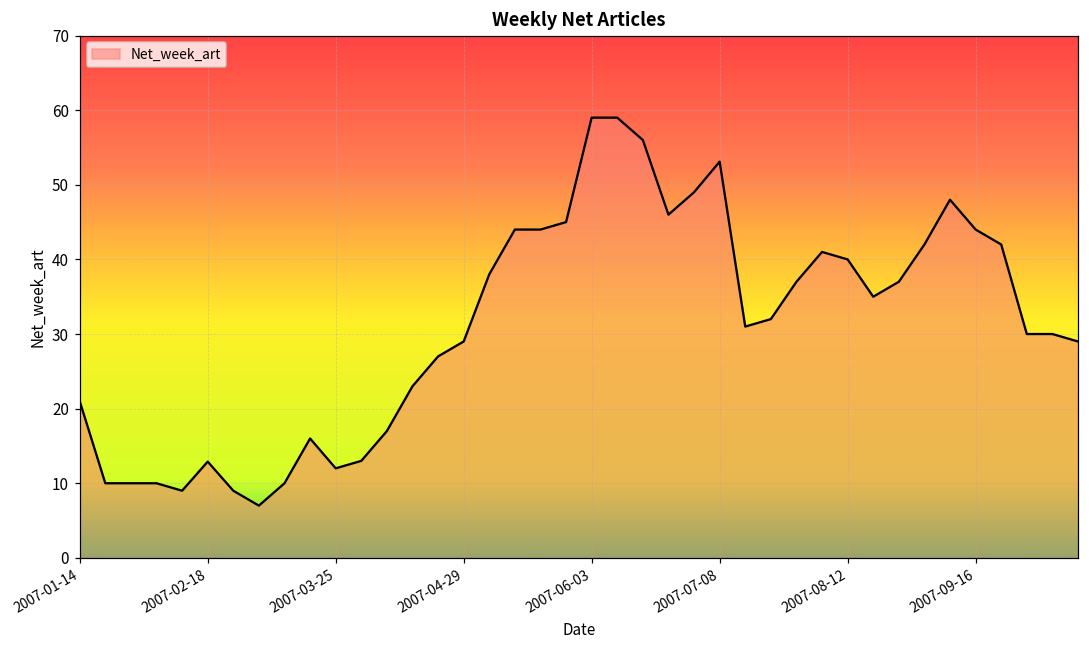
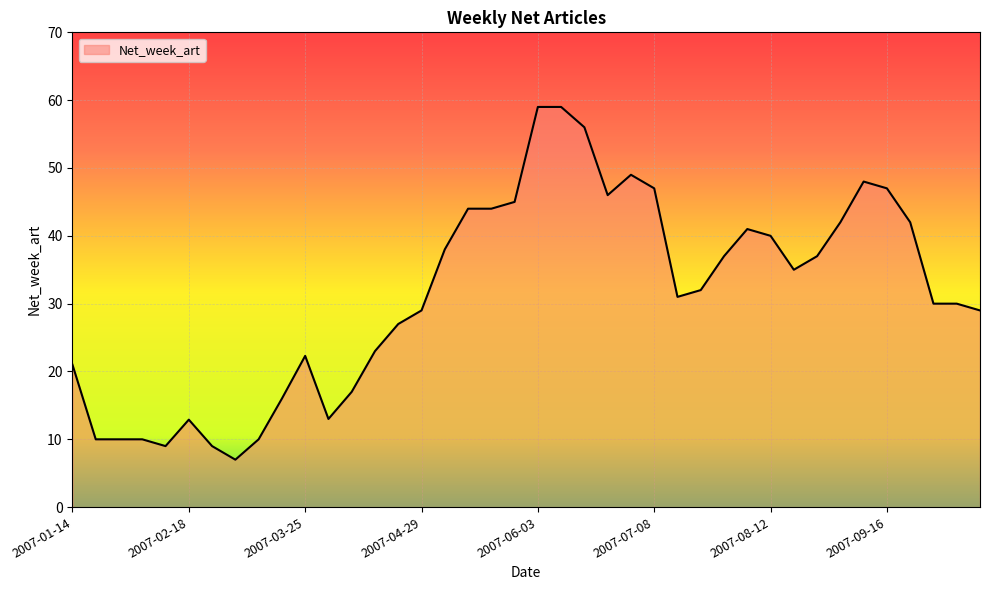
2007-03-25: 12 -> 22
2007-07-08: 53 -> 47
2007-09-16: 44 -> 47
